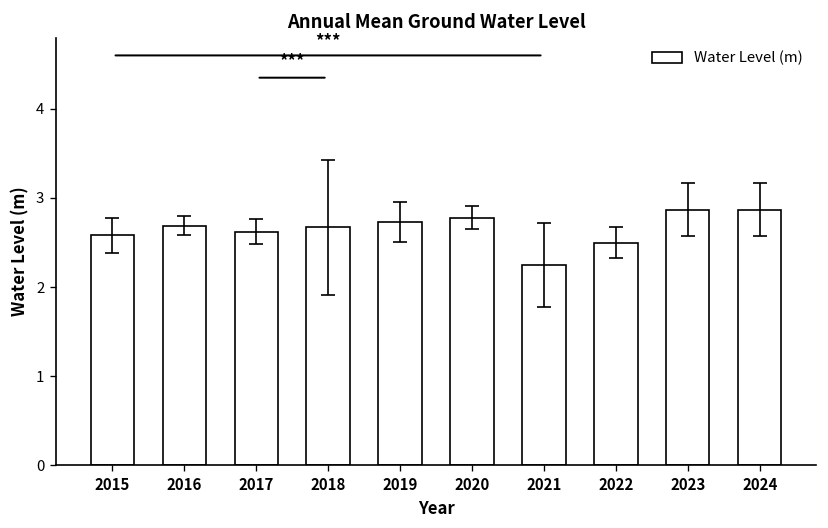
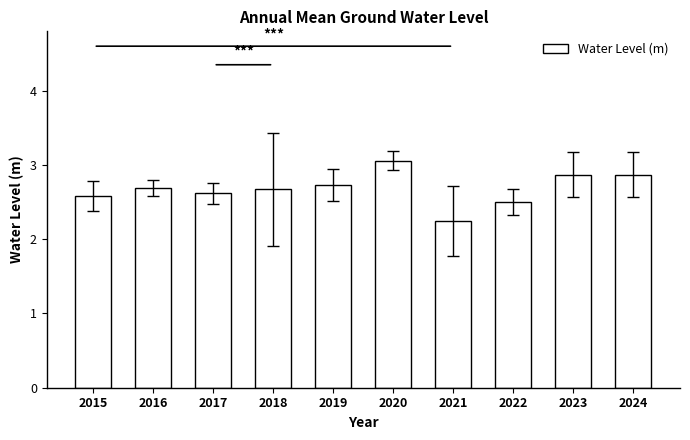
Water Level (m), 2020: 2.8 -> 3.1
